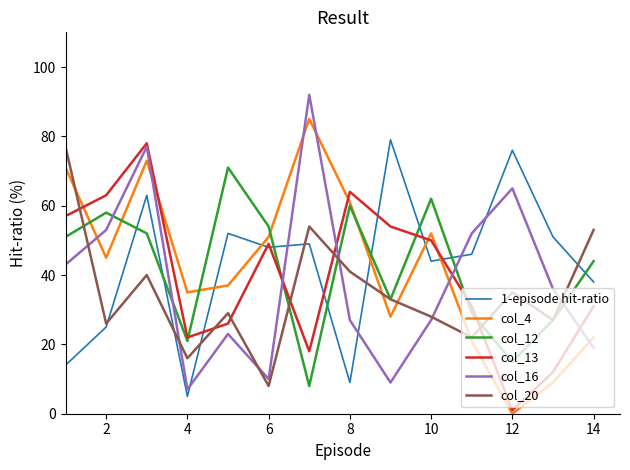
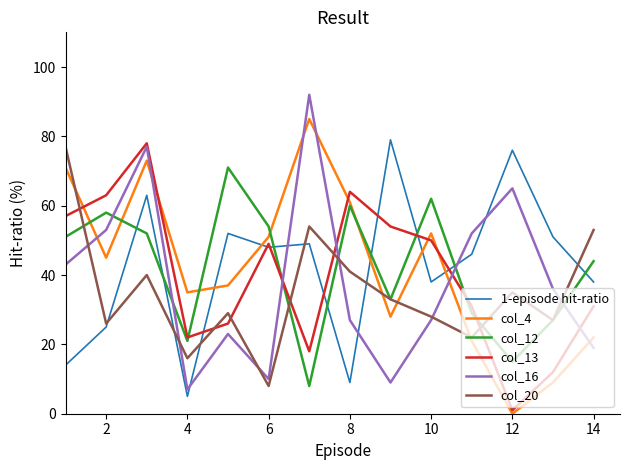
1-episode hit-ratio, 10: 44 -> 38
